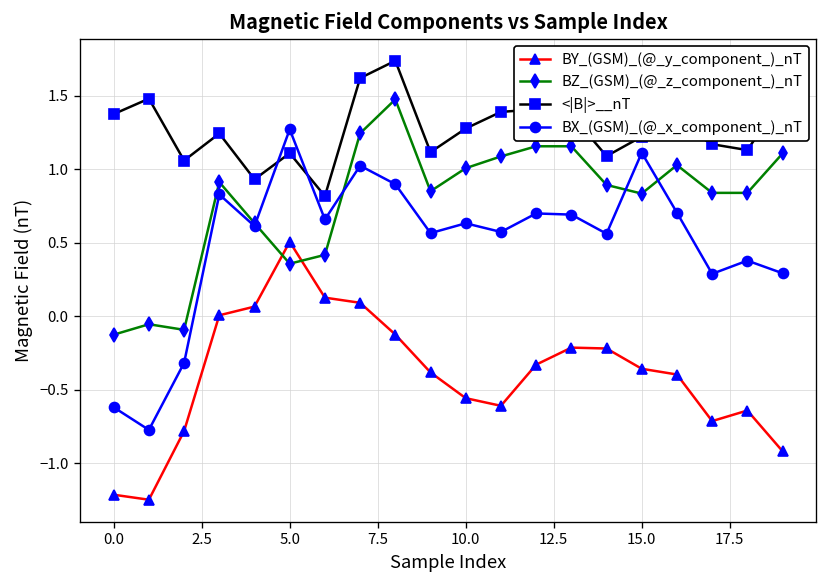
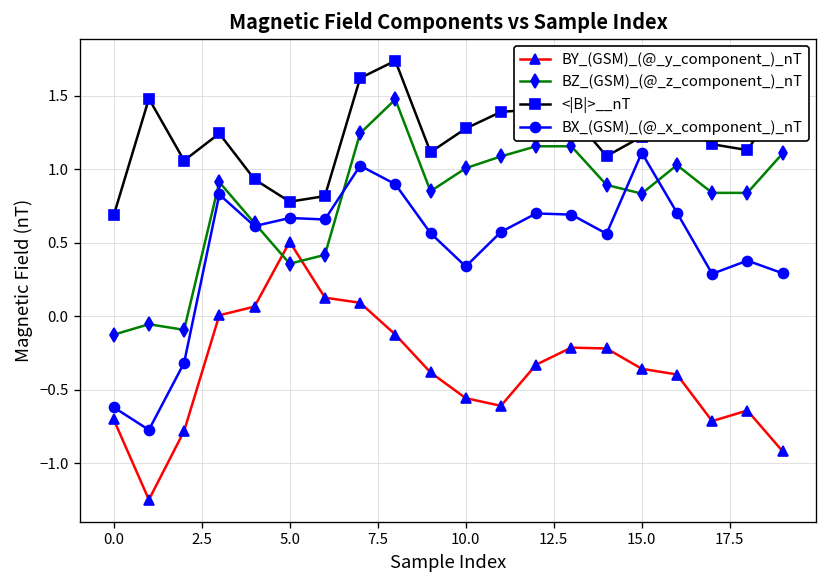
BY_(GSM)_(@_y_component_)_nT, 0.0: -1.21 -> -0.70
<|B|>__nT, 0.0: 1.38 -> 0.69
<|B|>__nT, 5.0: 1.11 -> 0.78
BX_(GSM)_(@_x_component_)_nT, 5.0: 1.27 -> 0.67
BX_(GSM)_(@_x_component_)_nT, 10.0: 0.63 -> 0.34
